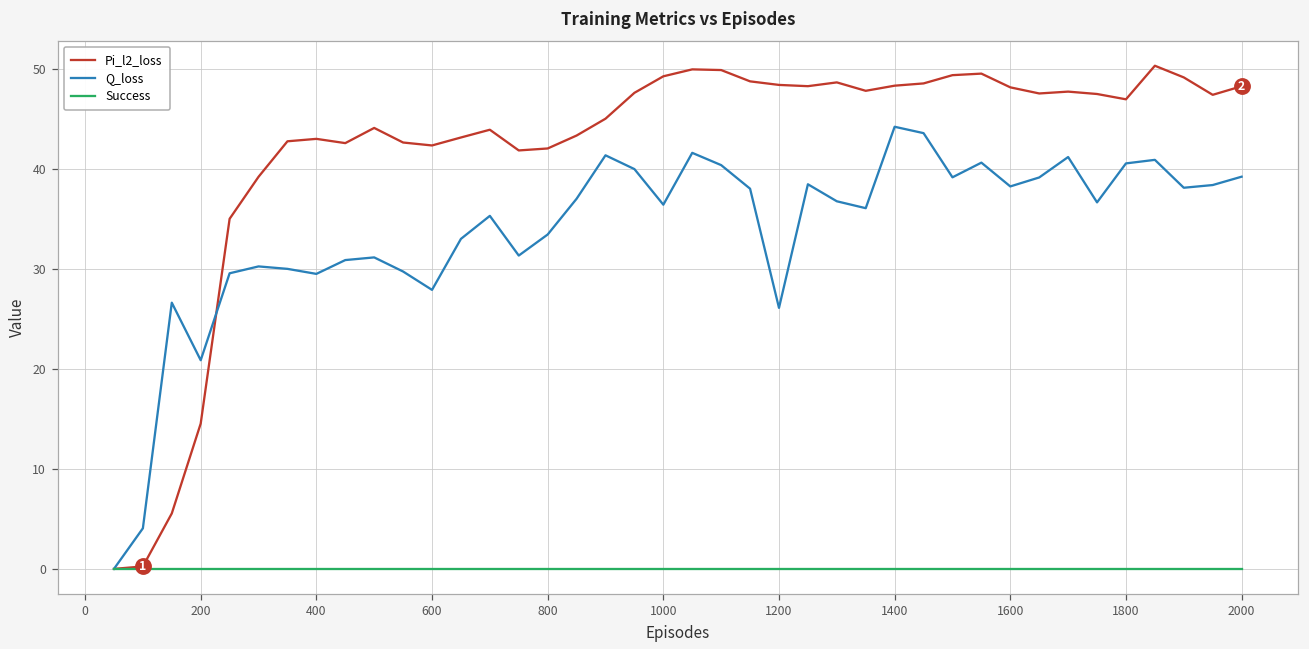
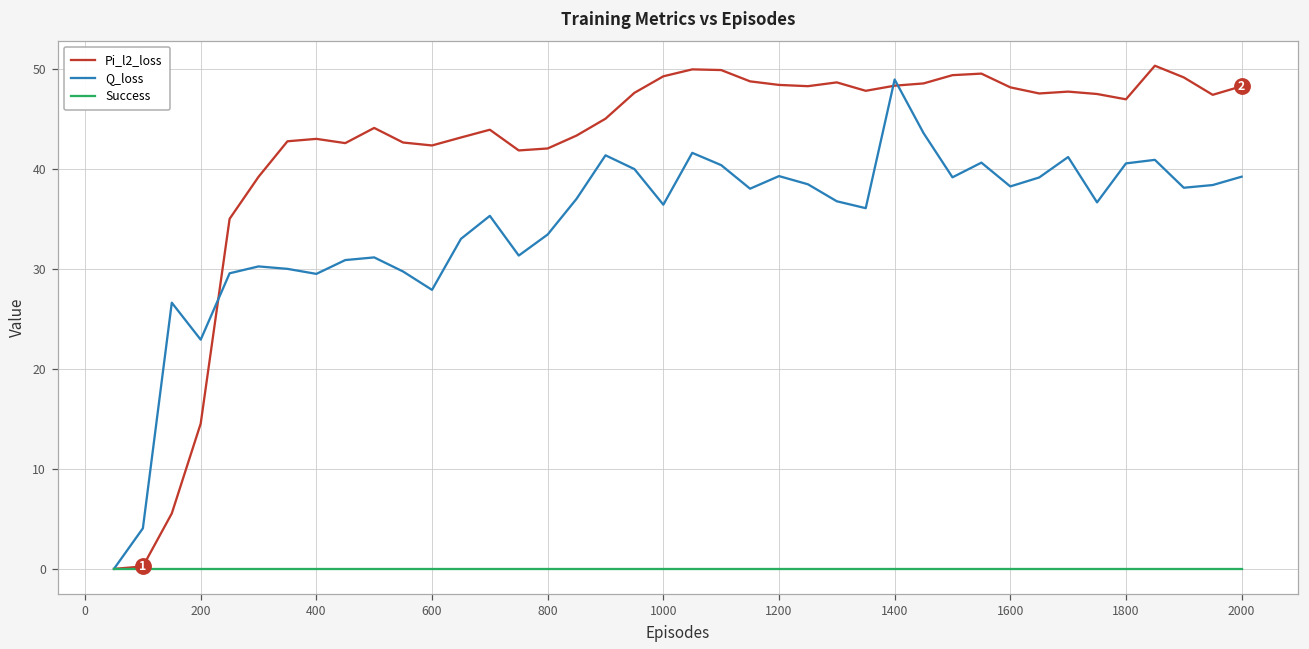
Q_loss, 200: 21 -> 23
Q_loss, 1200: 26 -> 39
Q_loss, 1400: 44 -> 49
